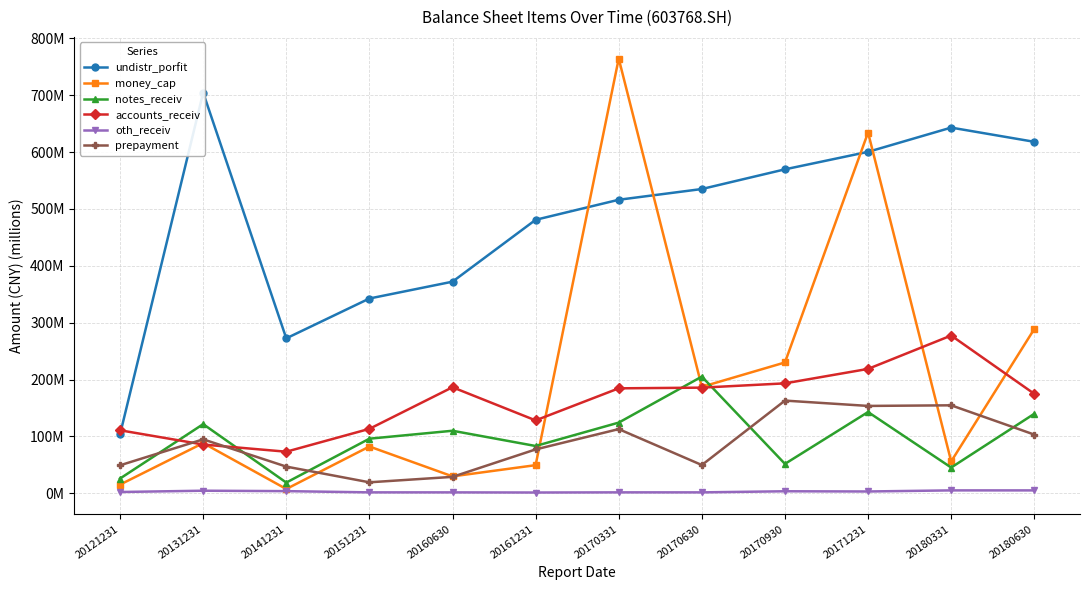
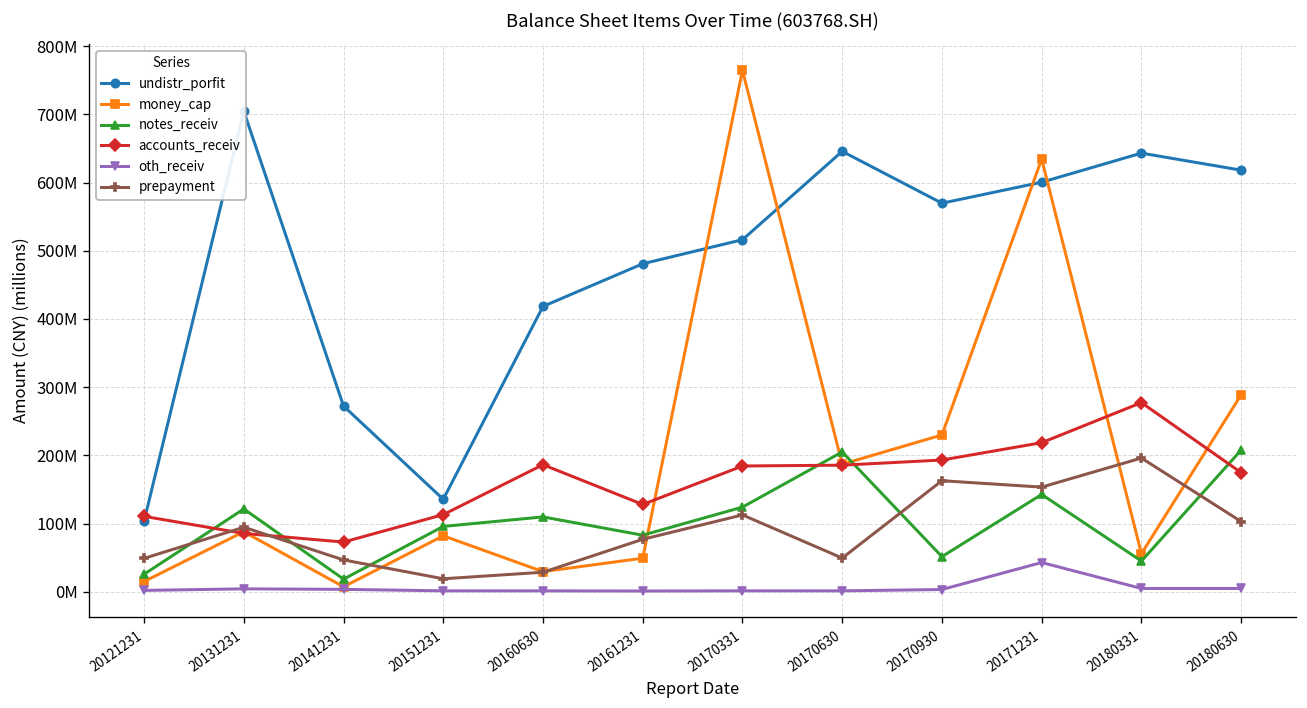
undistr_porfit, 20151231: 340000000 -> 140000000
undistr_porfit, 20160630: 370000000 -> 420000000
undistr_porfit, 20170630: 540000000 -> 650000000
oth_receiv, 20171231: 0 -> 40000000
prepayment, 20180331: 150000000 -> 200000000
notes_receiv, 20180630: 140000000 -> 210000000
